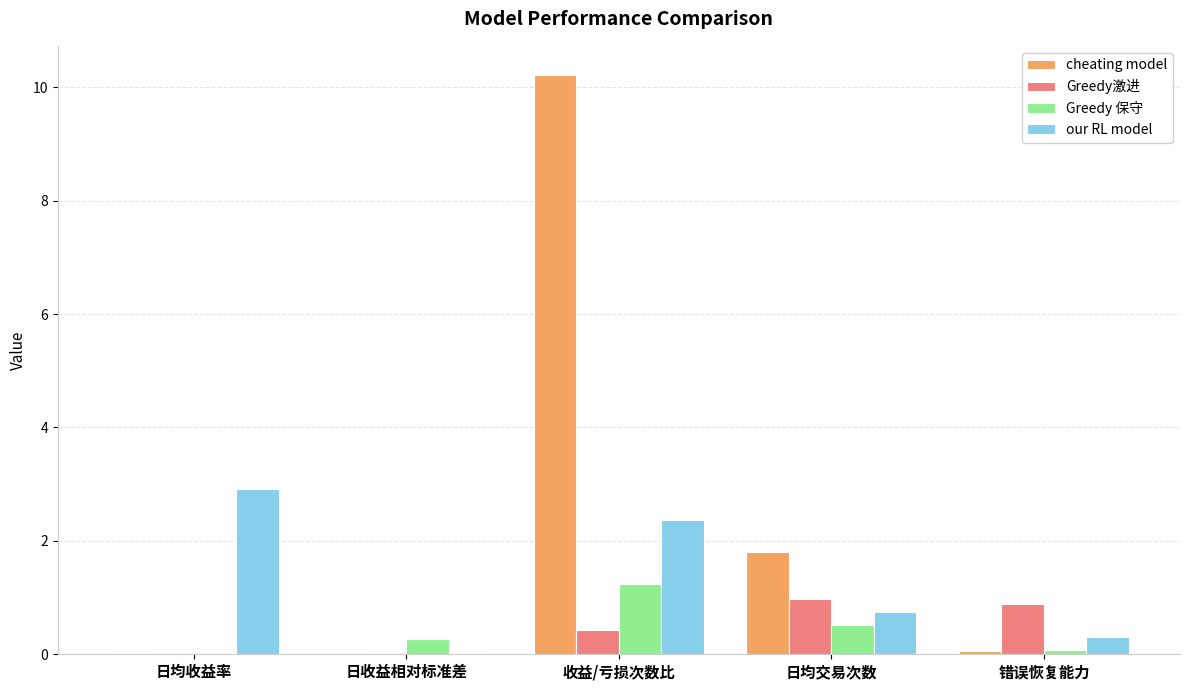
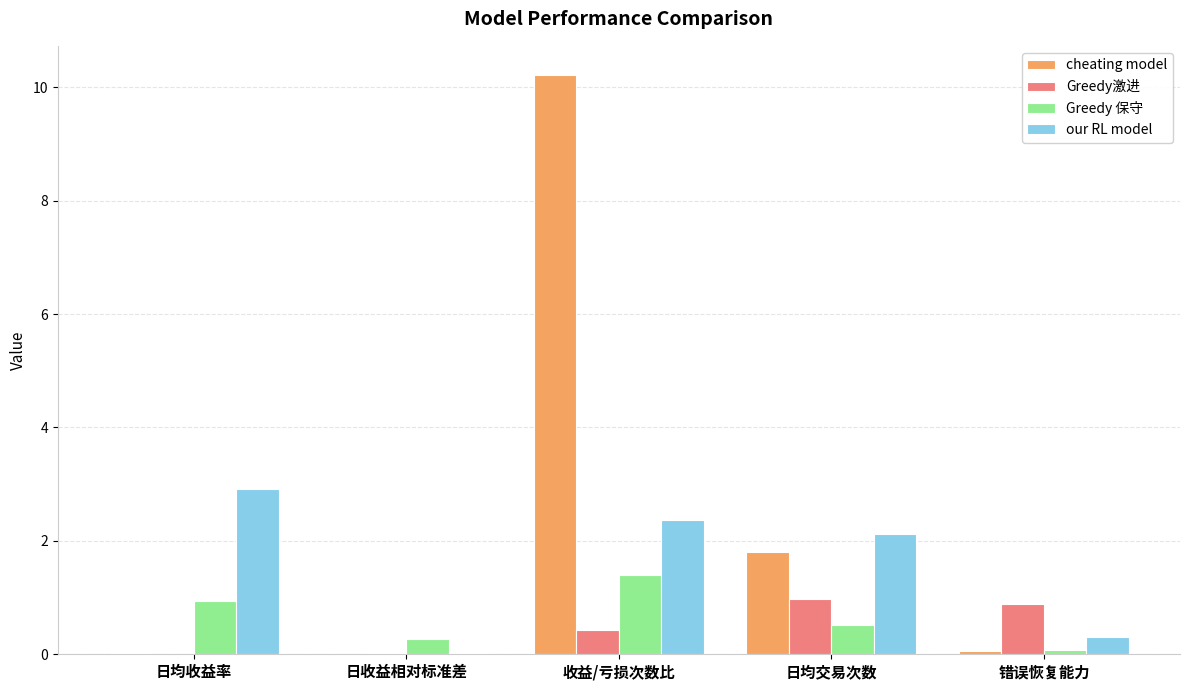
Greedy 保守, 日均收益率: 0.0 -> 0.9
Greedy 保守, 收益/亏损次数比: 1.2 -> 1.4
our RL model, 日均交易次数: 0.7 -> 2.1
